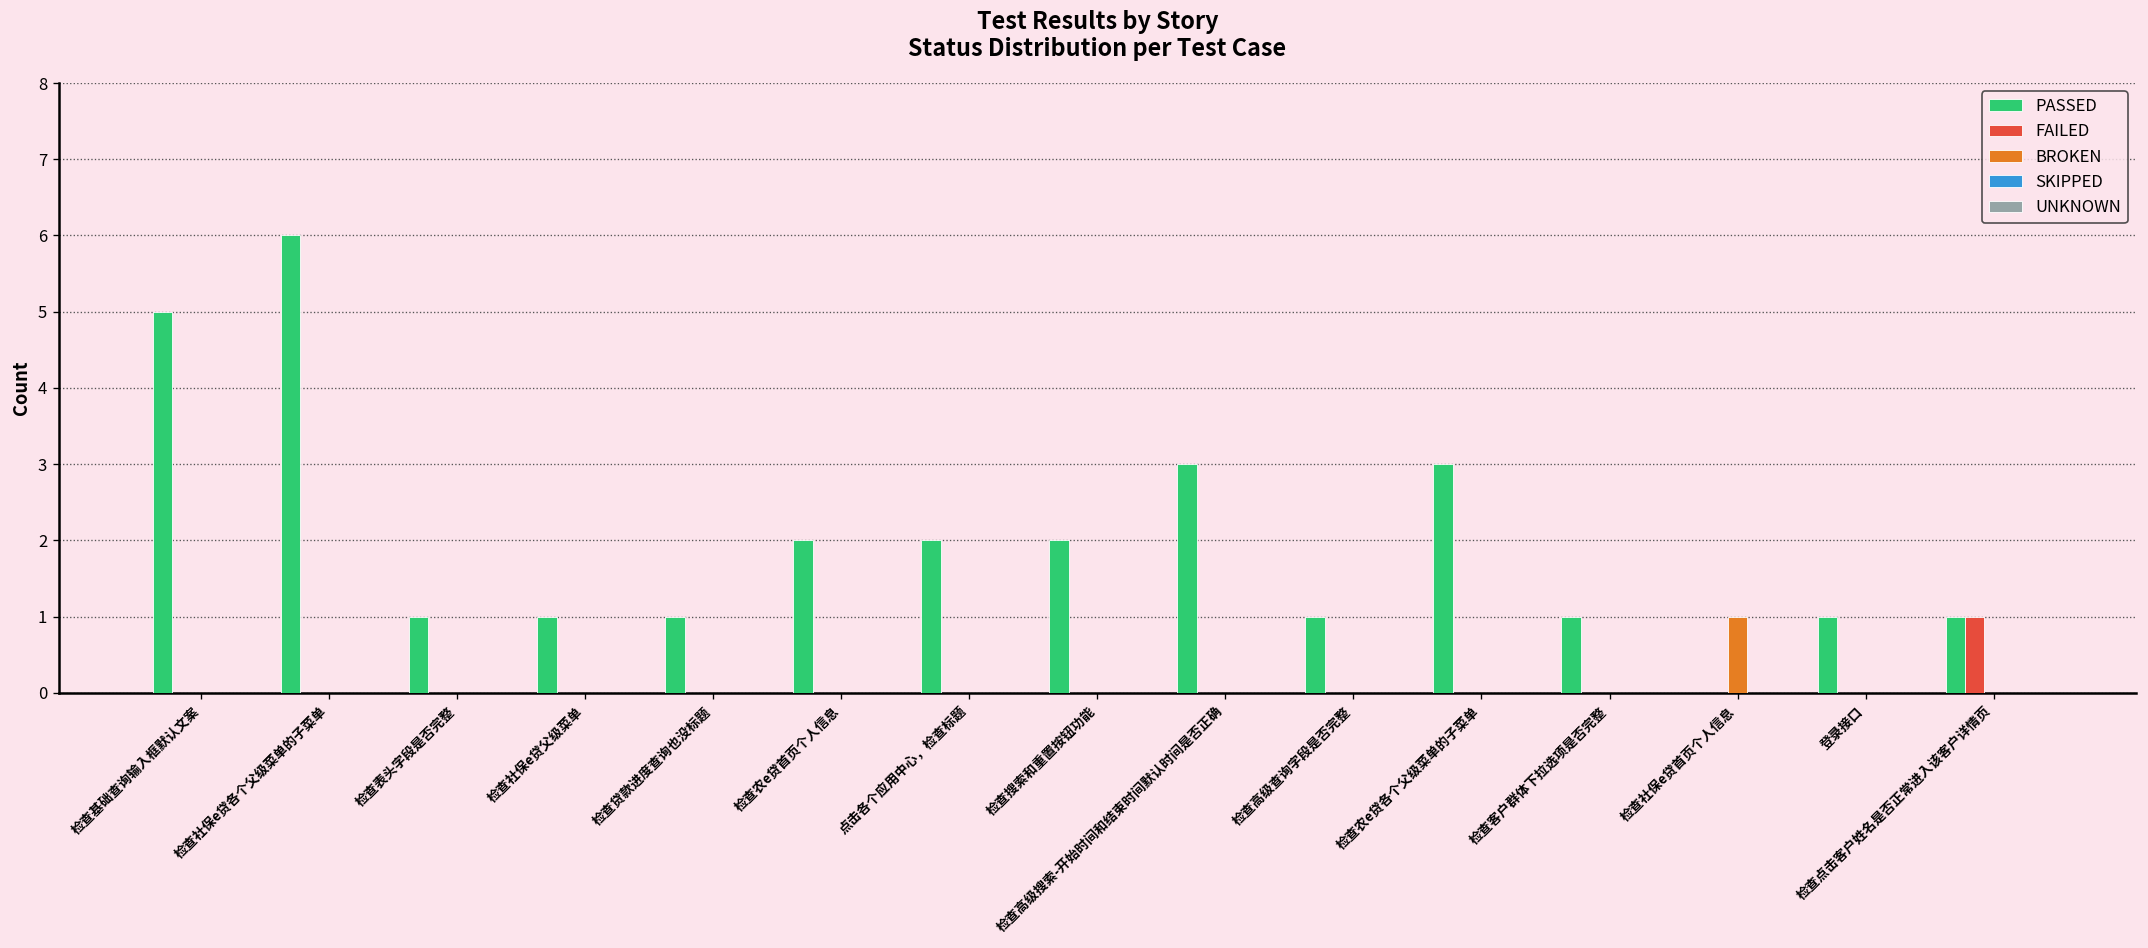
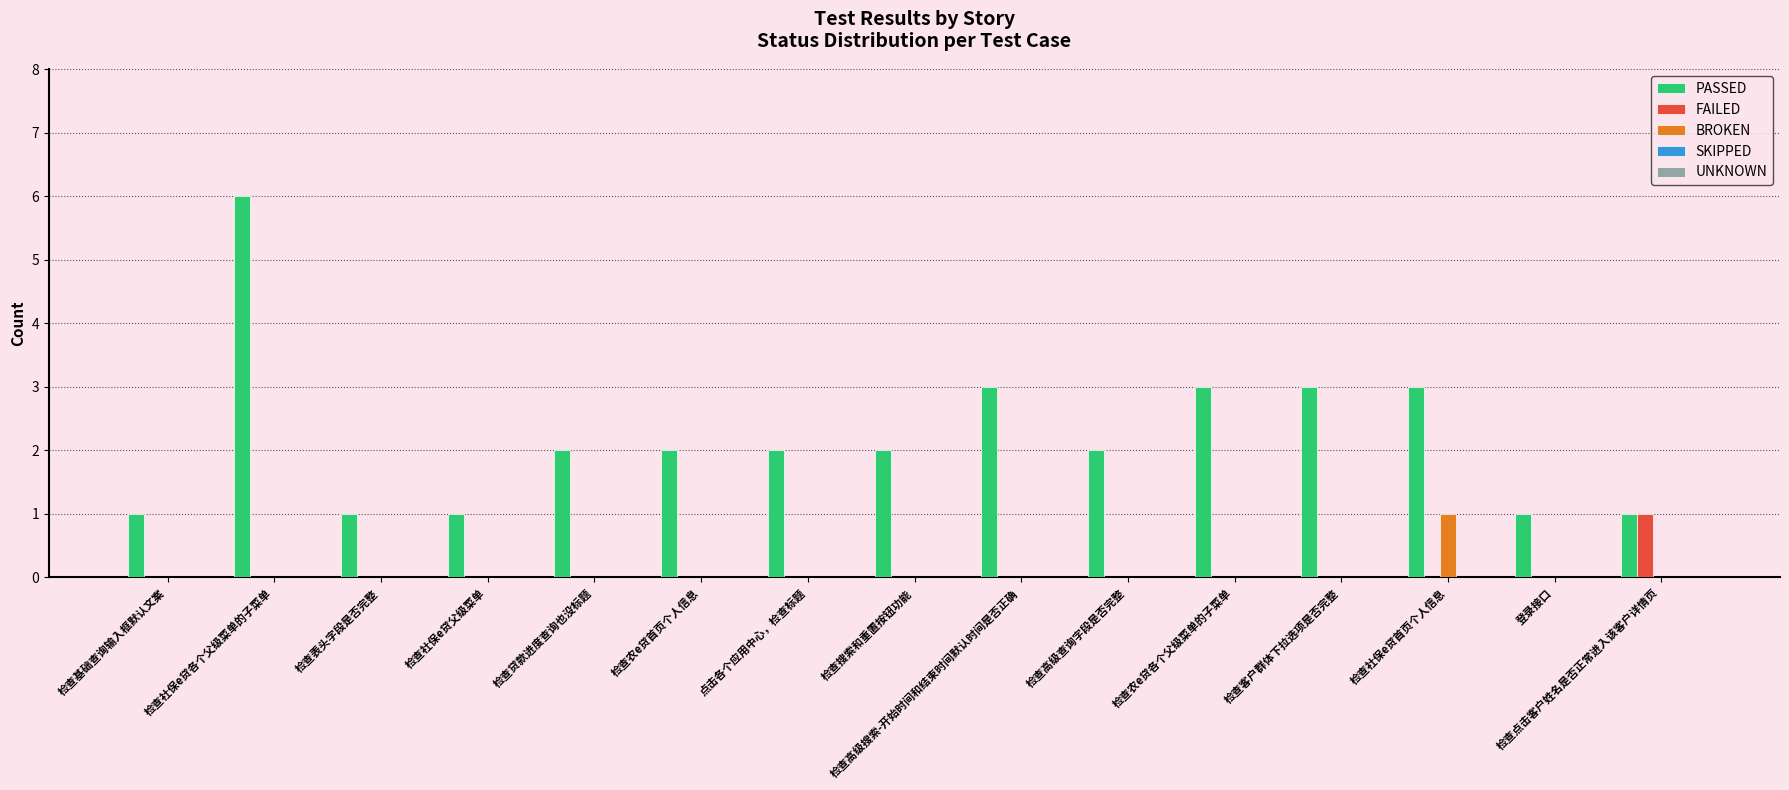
PASSED, 检查基础查询输入框默认文案: 5 -> 1
PASSED, 检查贷款进度查询也没标题: 1 -> 2
PASSED, 检查高级查询字段是否完整: 1 -> 2
PASSED, 检查客户群体下拉选项是否完整: 1 -> 3
PASSED, 检查社保e贷首页个人信息: 0 -> 3
